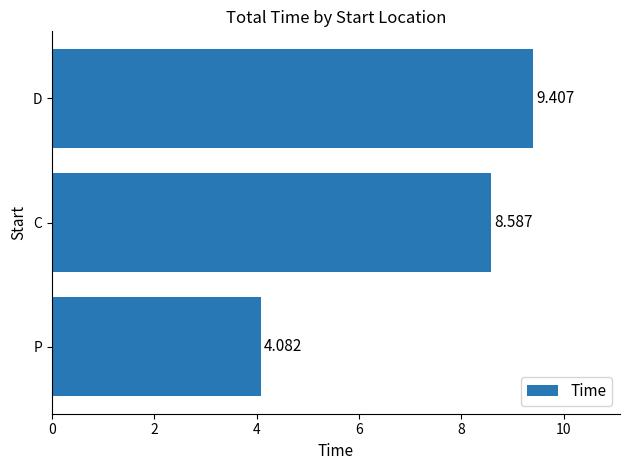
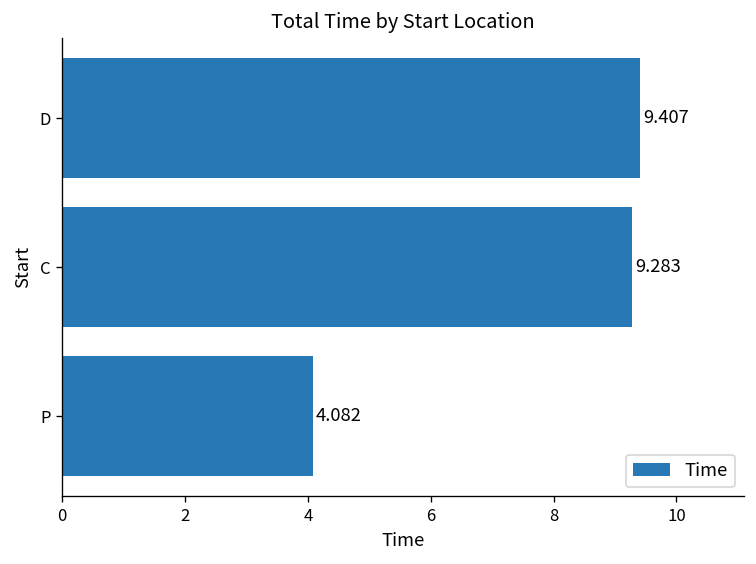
C: 8.587 -> 9.283
